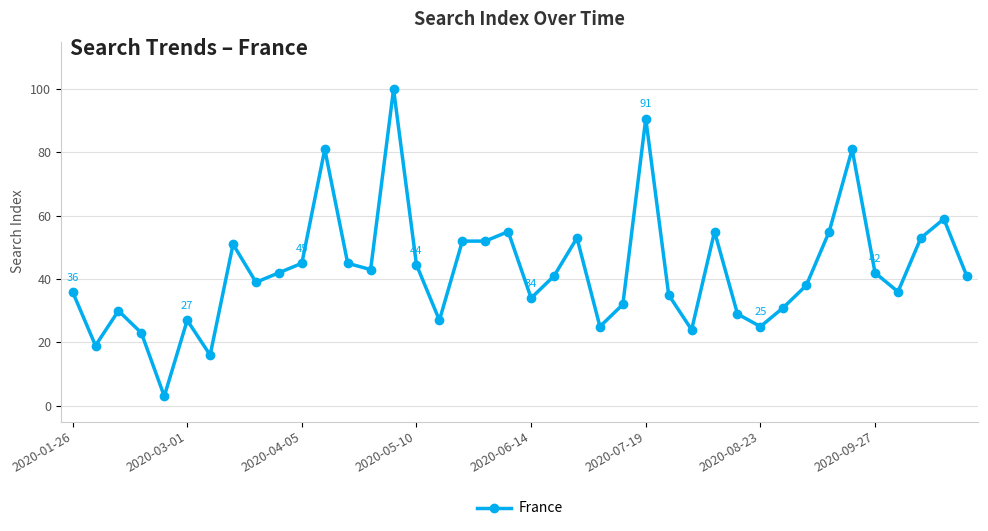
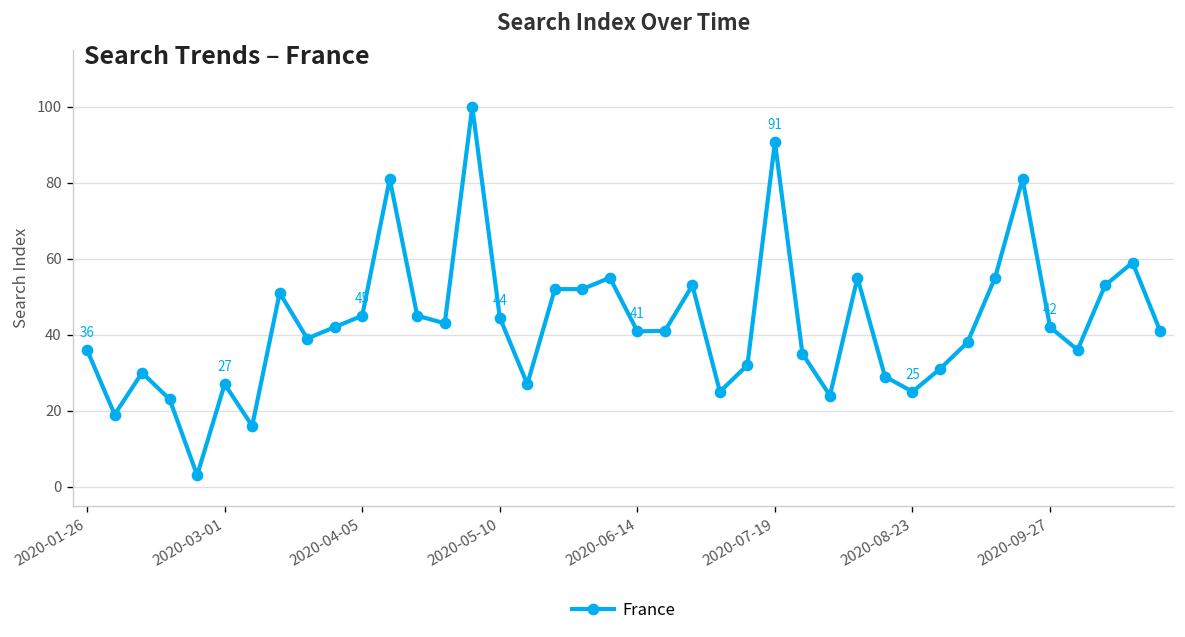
2020-06-14: 34 -> 41
